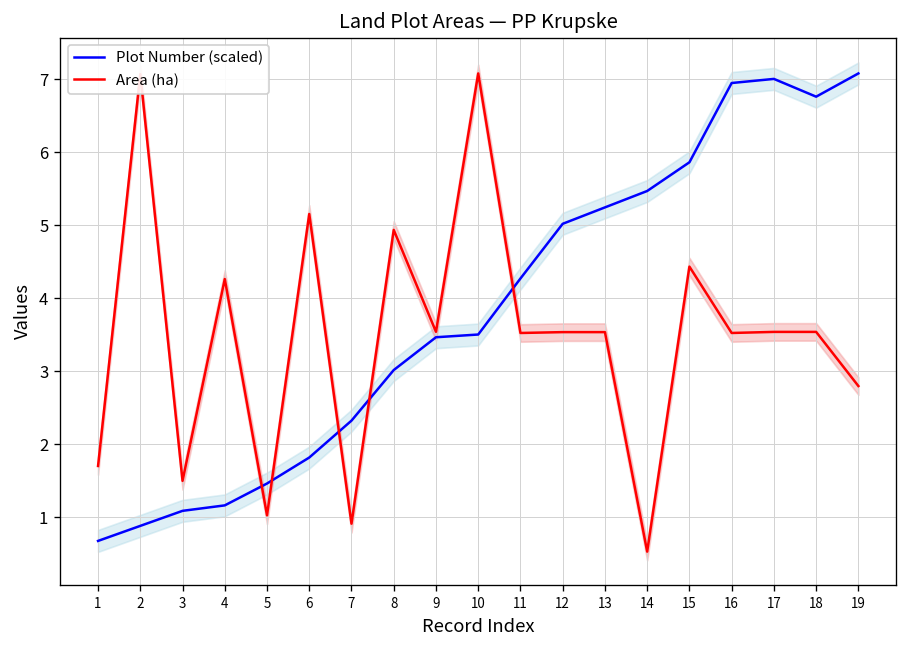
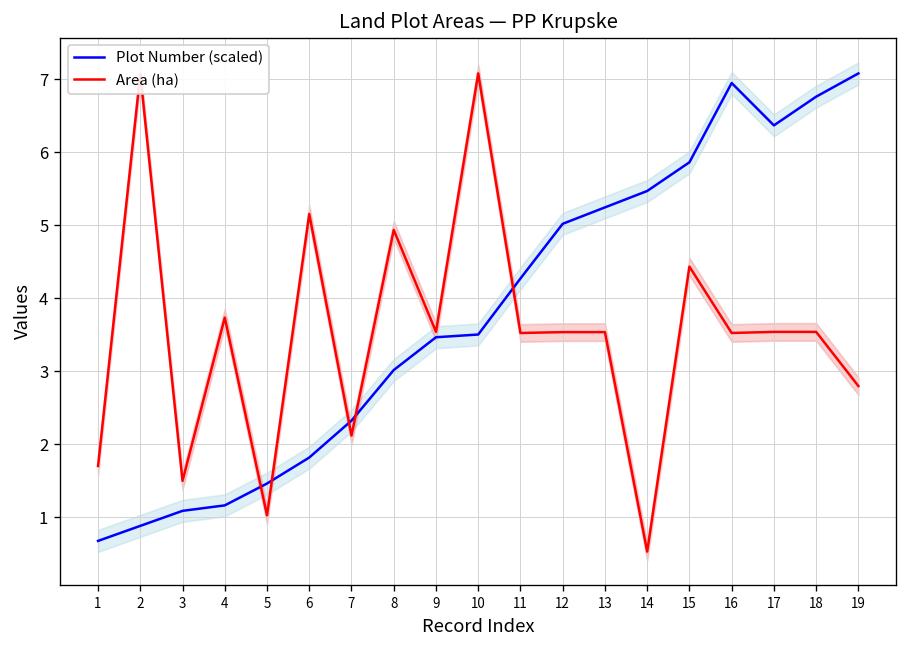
Area (ha), 4: 4.3 -> 3.7
Area (ha), 7: 0.9 -> 2.1
Plot Number (scaled), 17: 7.0 -> 6.4
